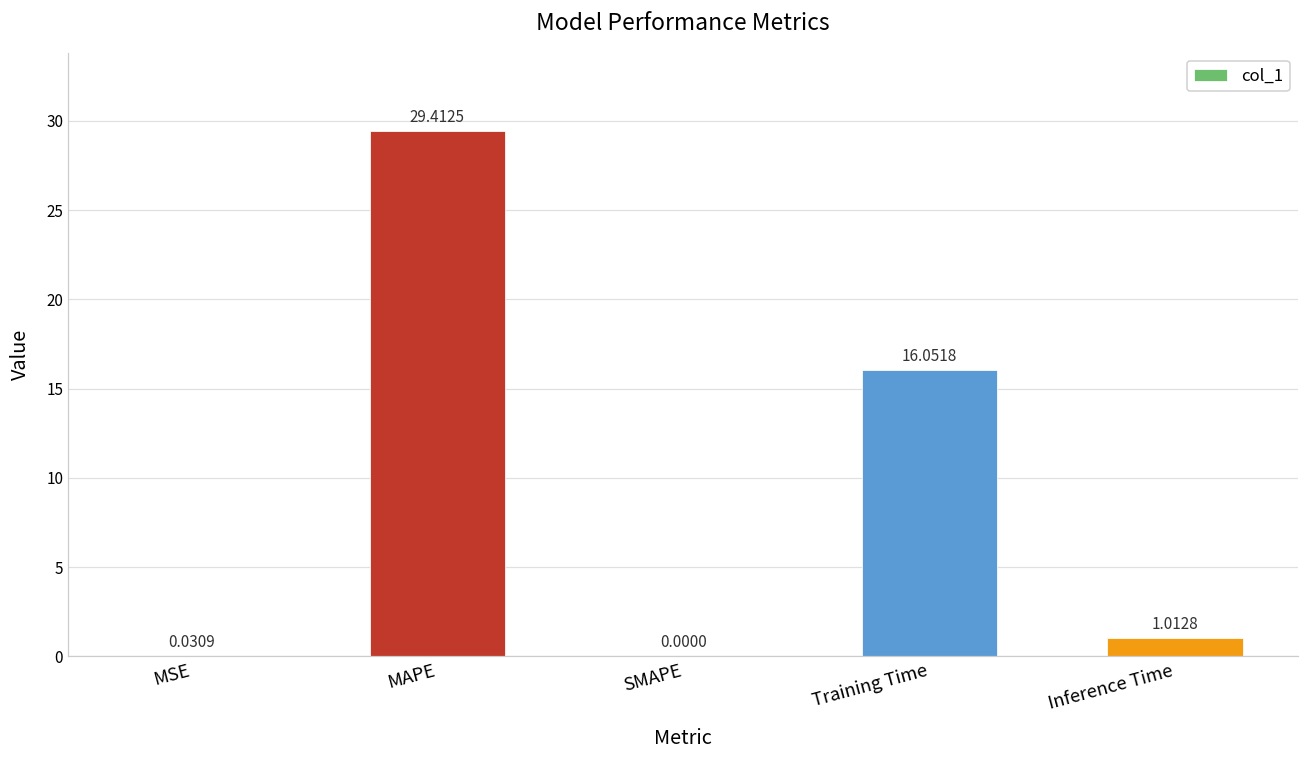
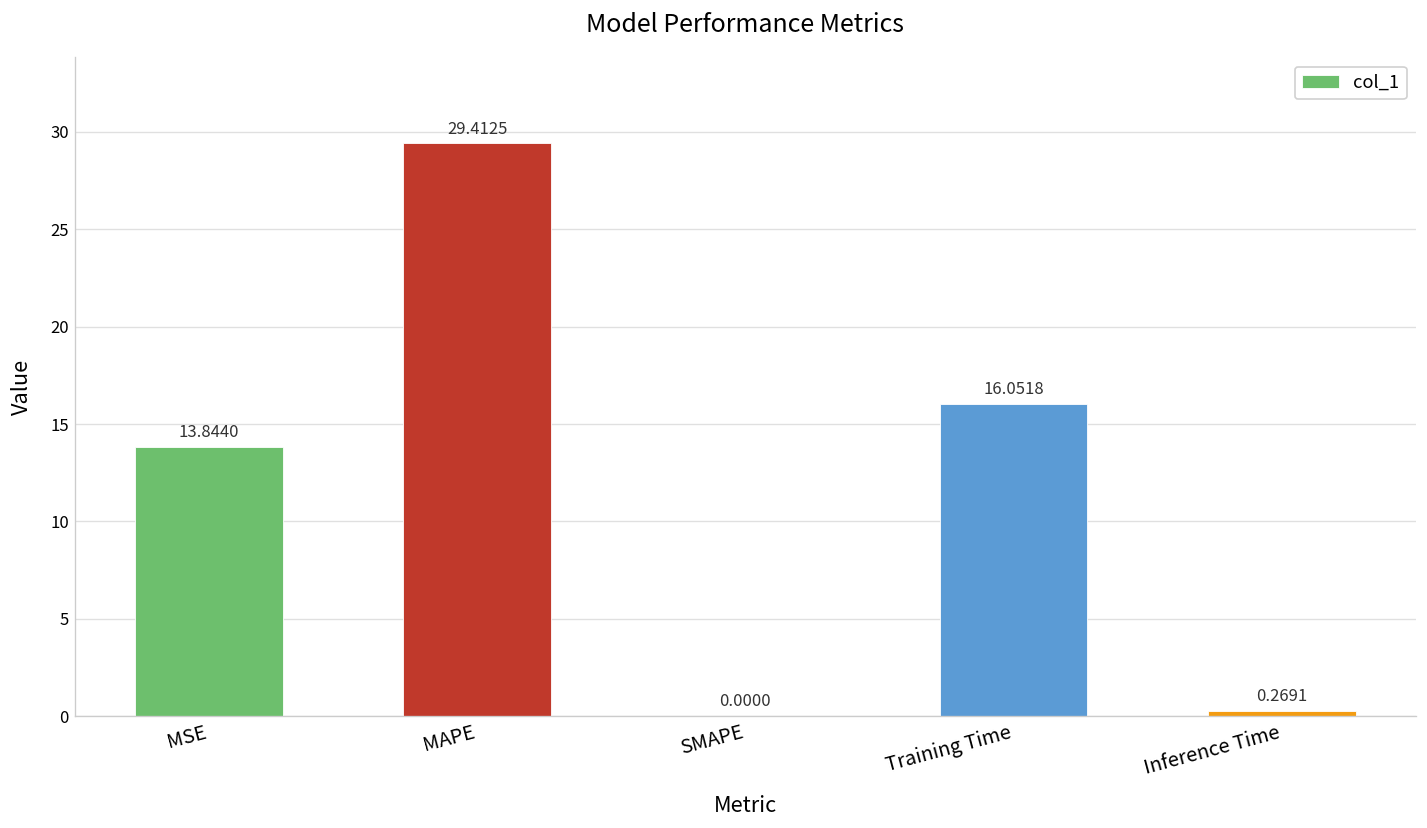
MSE: 0.0309 -> 13.8440
Inference Time: 1.0128 -> 0.2691
